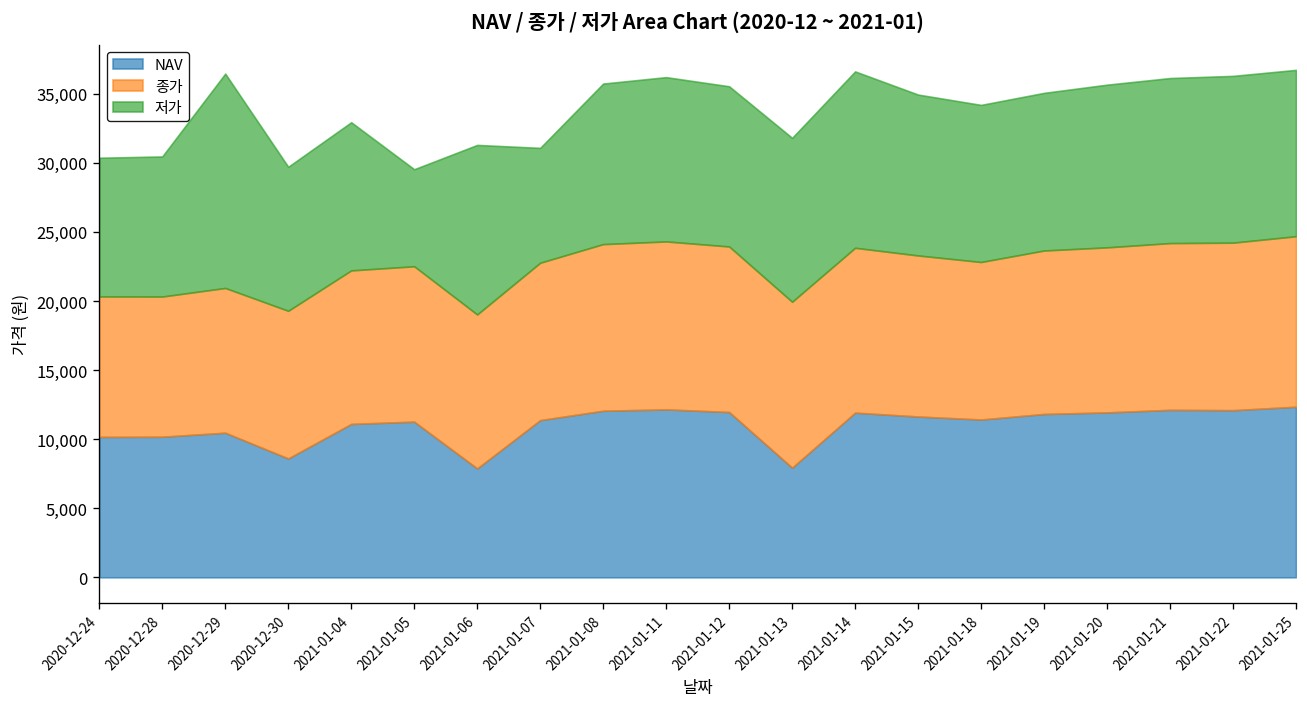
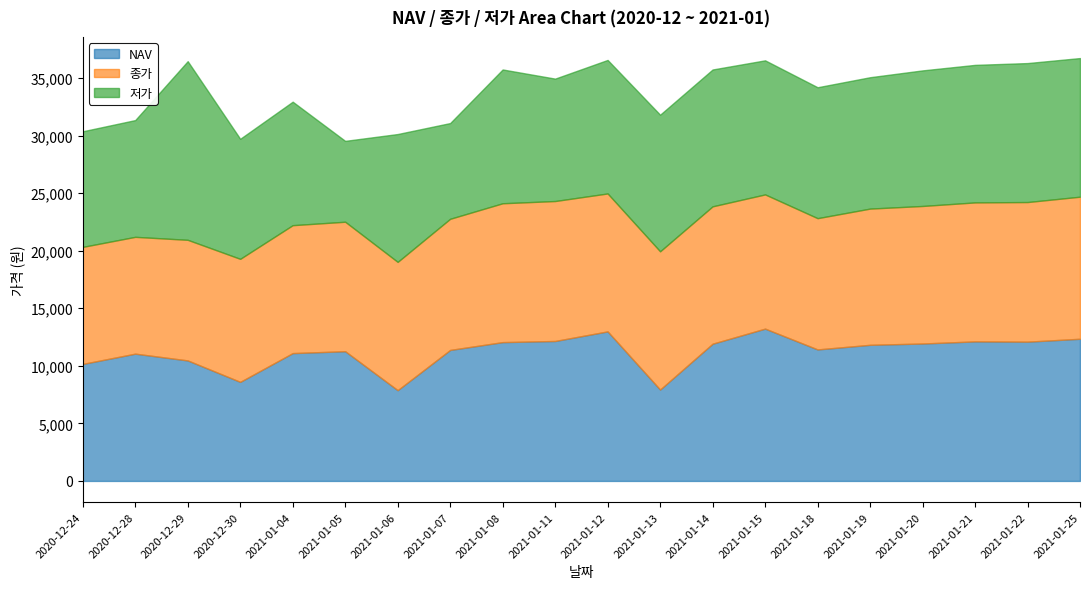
NAV, 2020-12-28: 10,200 -> 11,100
저가, 2021-01-06: 12,300 -> 11,100
저가, 2021-01-11: 11,900 -> 10,600
NAV, 2021-01-12: 12,000 -> 13,000
저가, 2021-01-14: 12,800 -> 11,900
NAV, 2021-01-15: 11,600 -> 13,200
